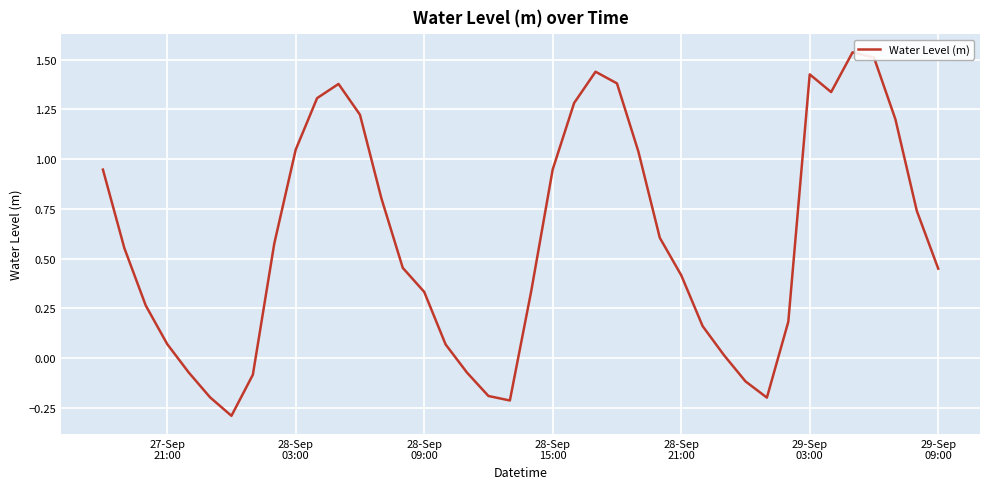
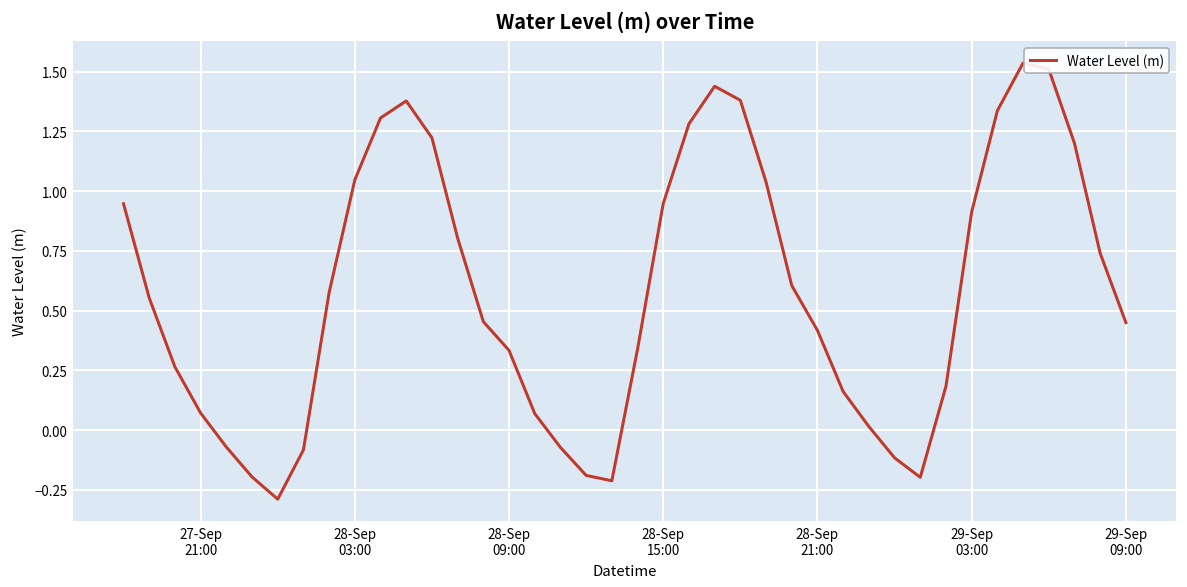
29-Sep 03:00: 1.43 -> 0.91
